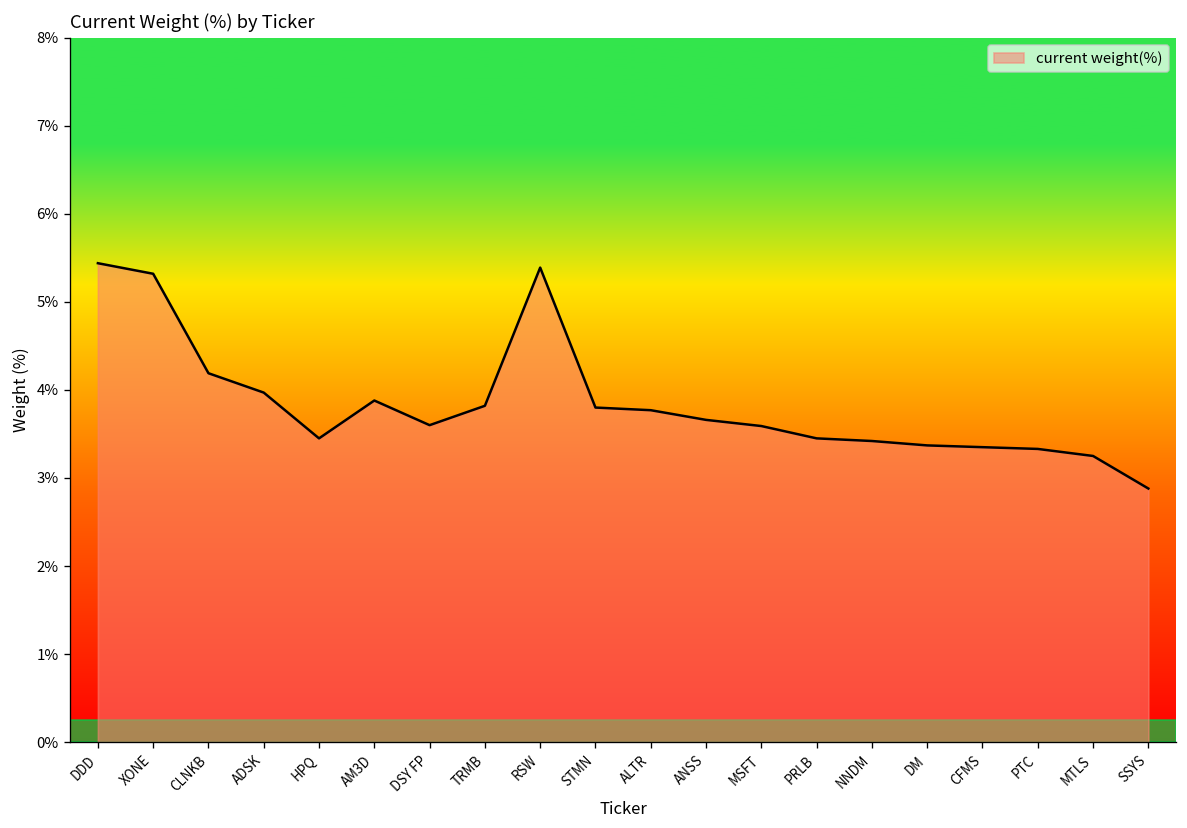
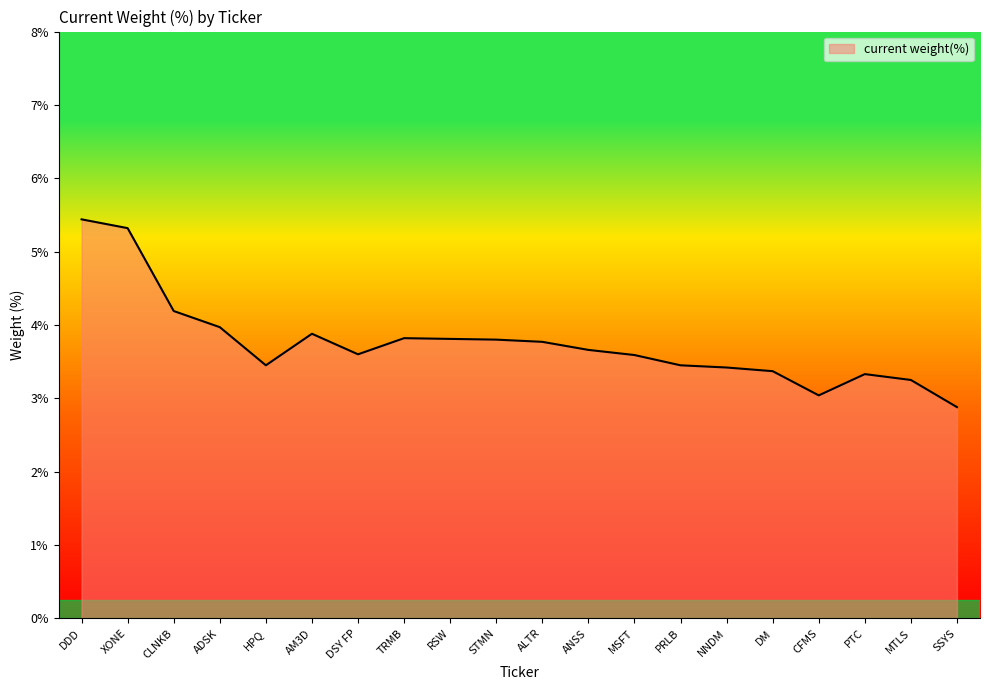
RSW: 5.4% -> 3.8%
CFMS: 3.4% -> 3.0%
